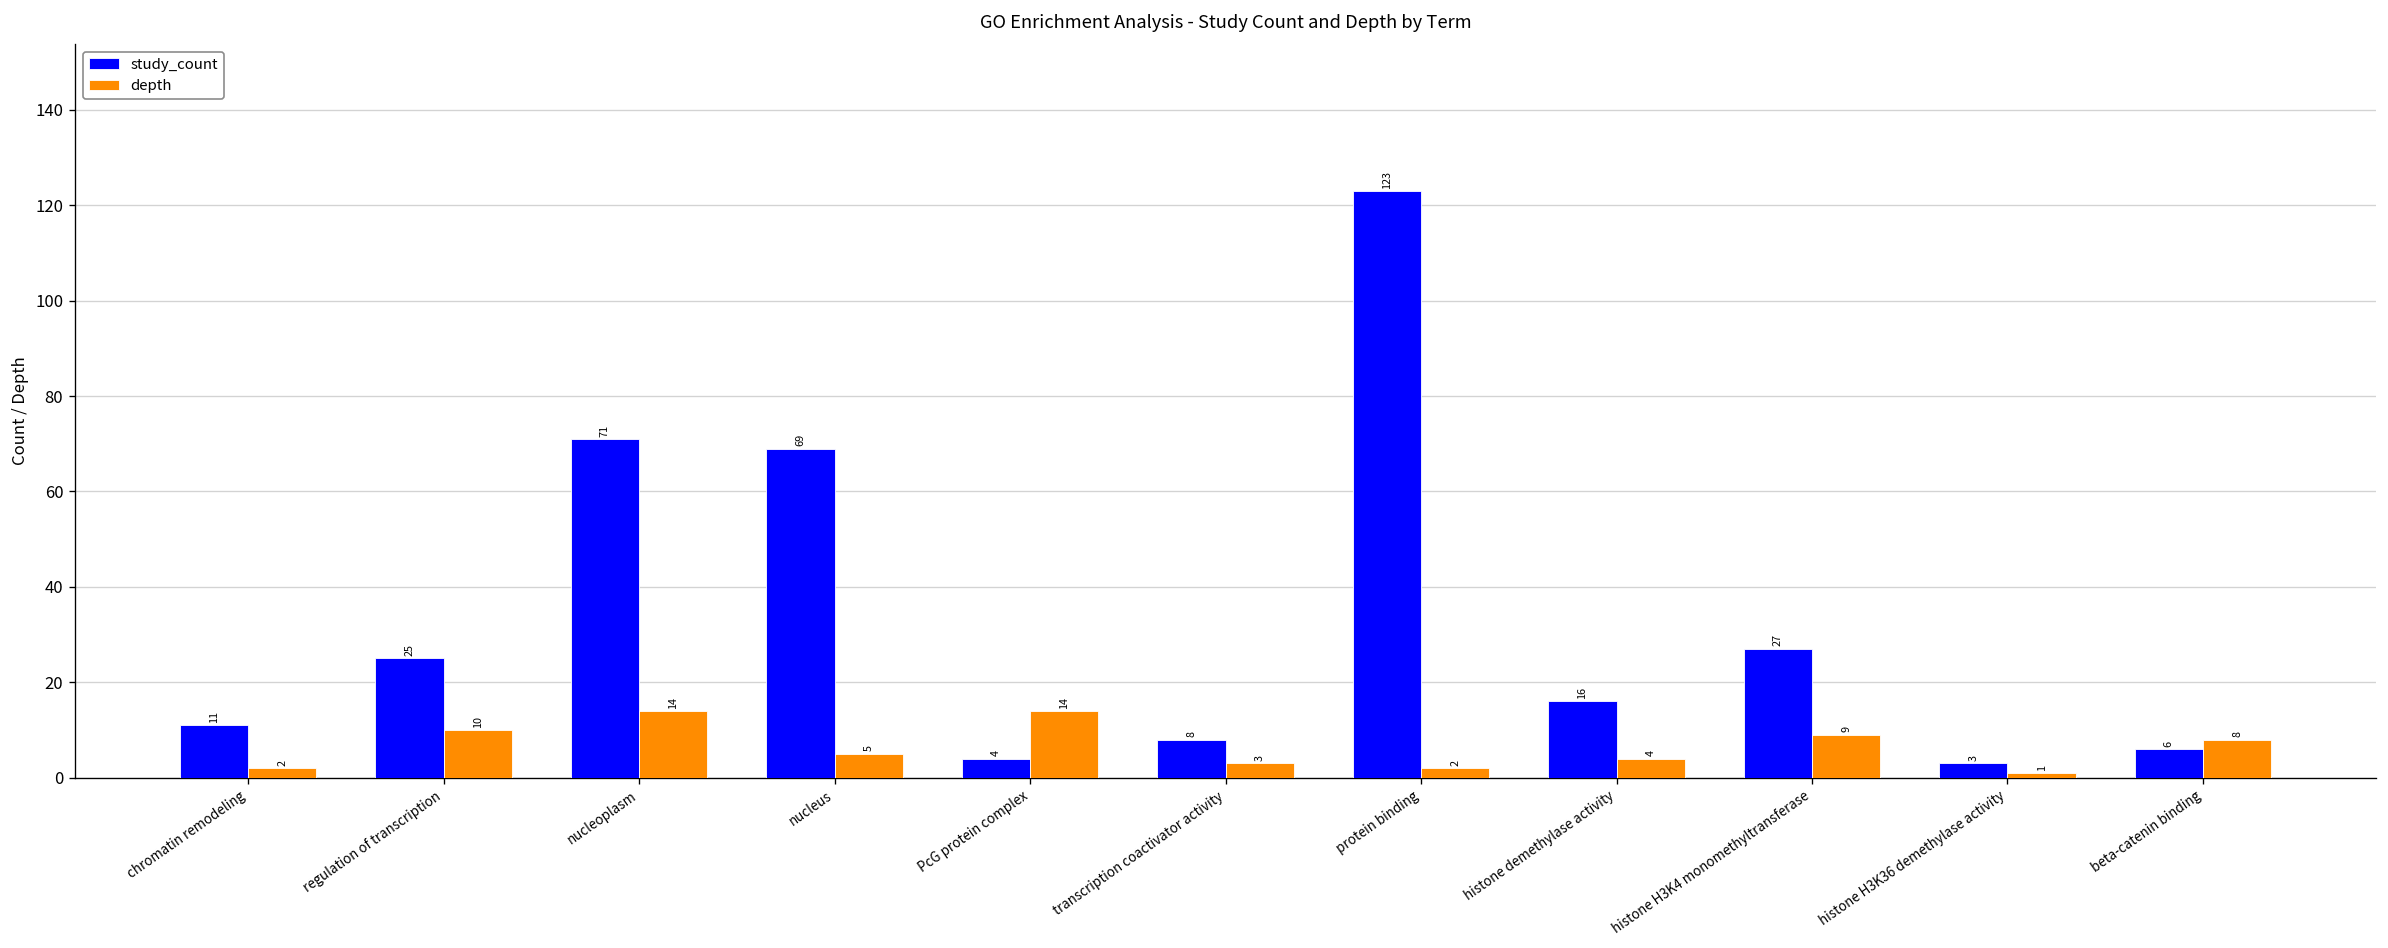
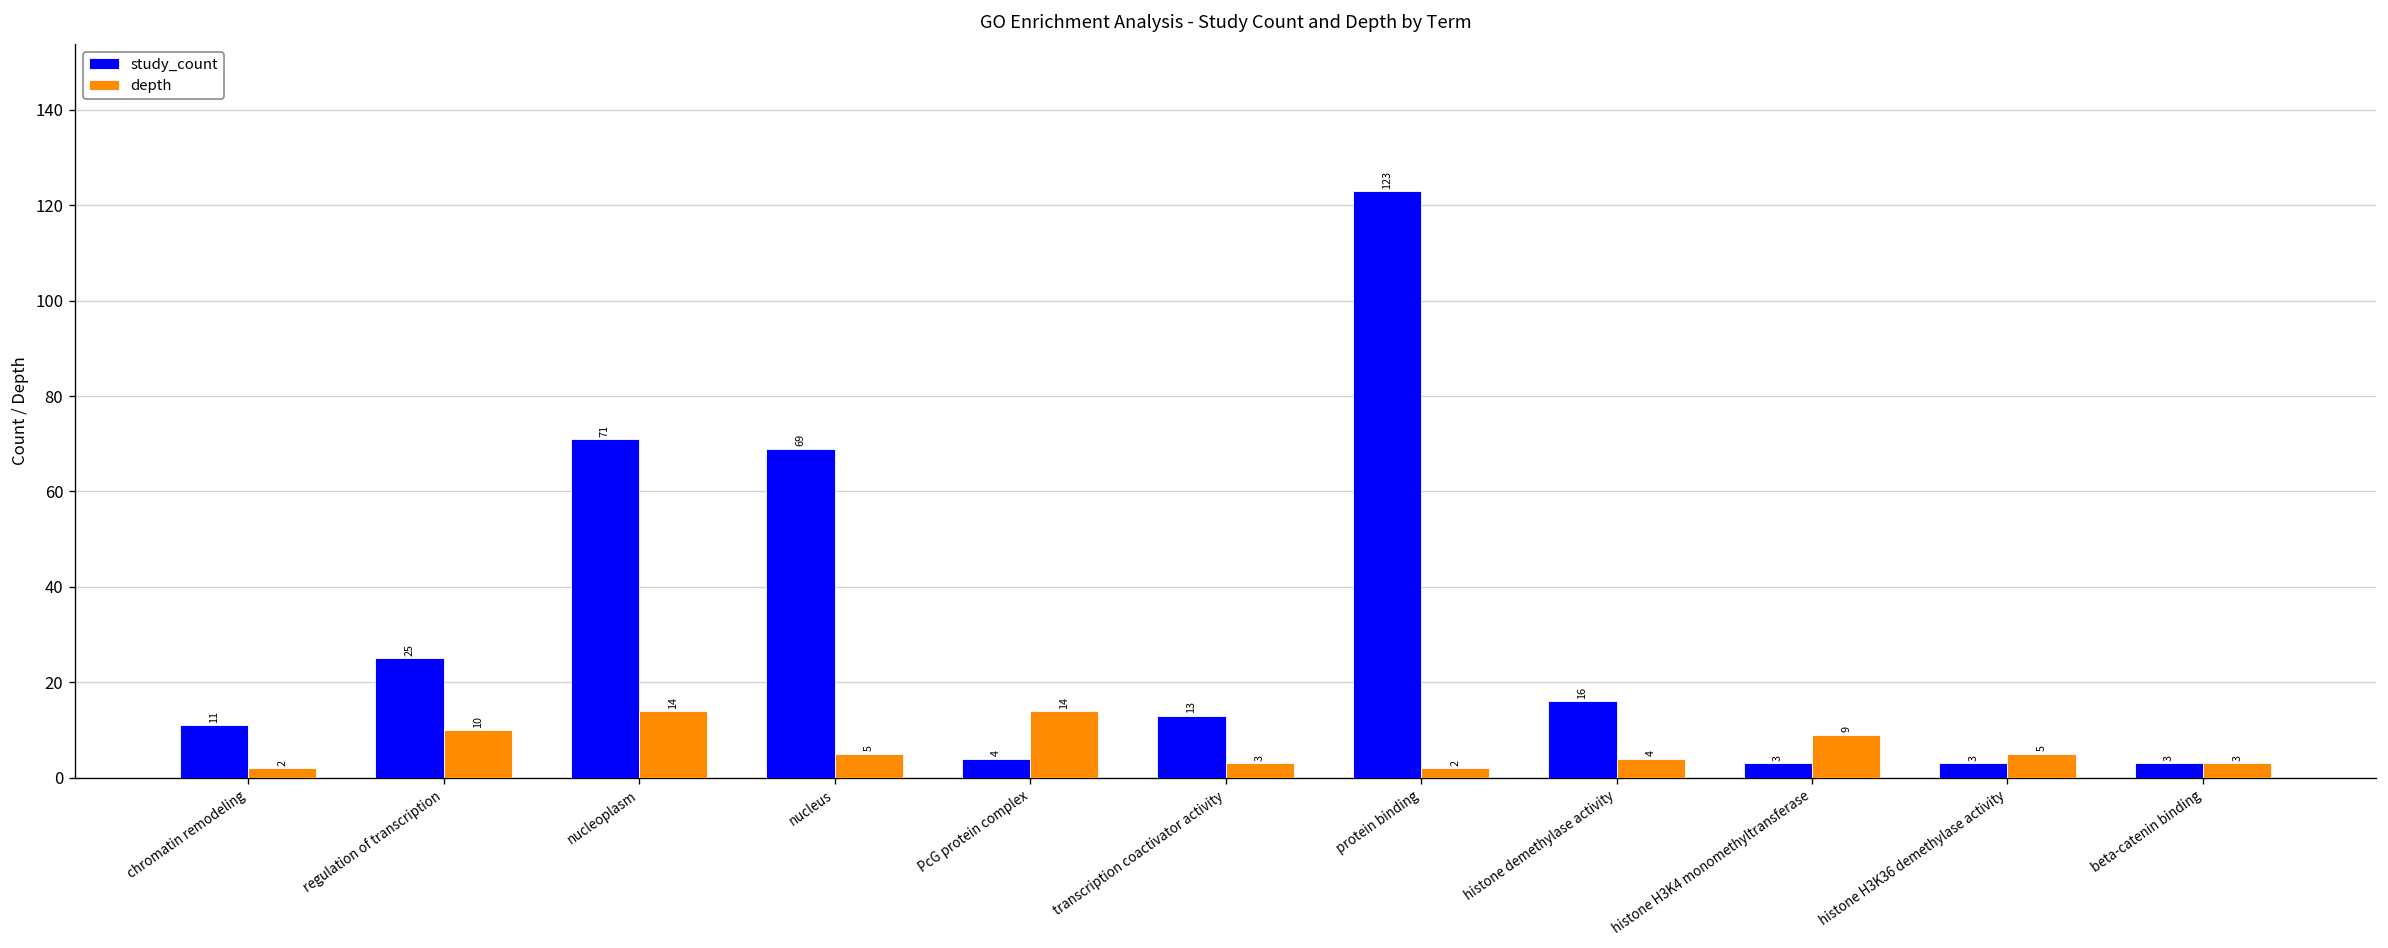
study_count, transcription coactivator activity: 8 -> 13
study_count, histone H3K4 monomethyltransferase: 27 -> 3
depth, histone H3K36 demethylase activity: 1 -> 5
study_count, beta-catenin binding: 6 -> 3
depth, beta-catenin binding: 8 -> 3
